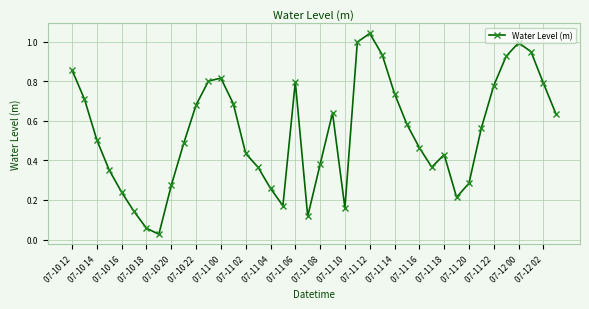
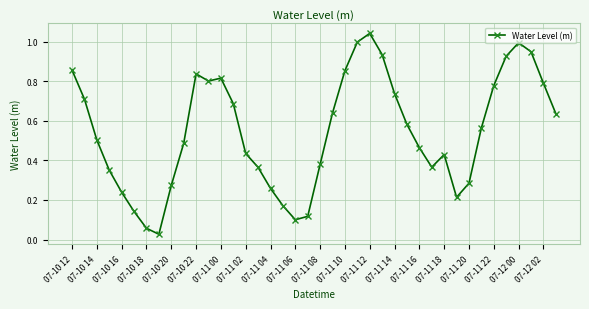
07-10 22: 0.68 -> 0.84
07-11 06: 0.80 -> 0.10
07-11 10: 0.16 -> 0.85
